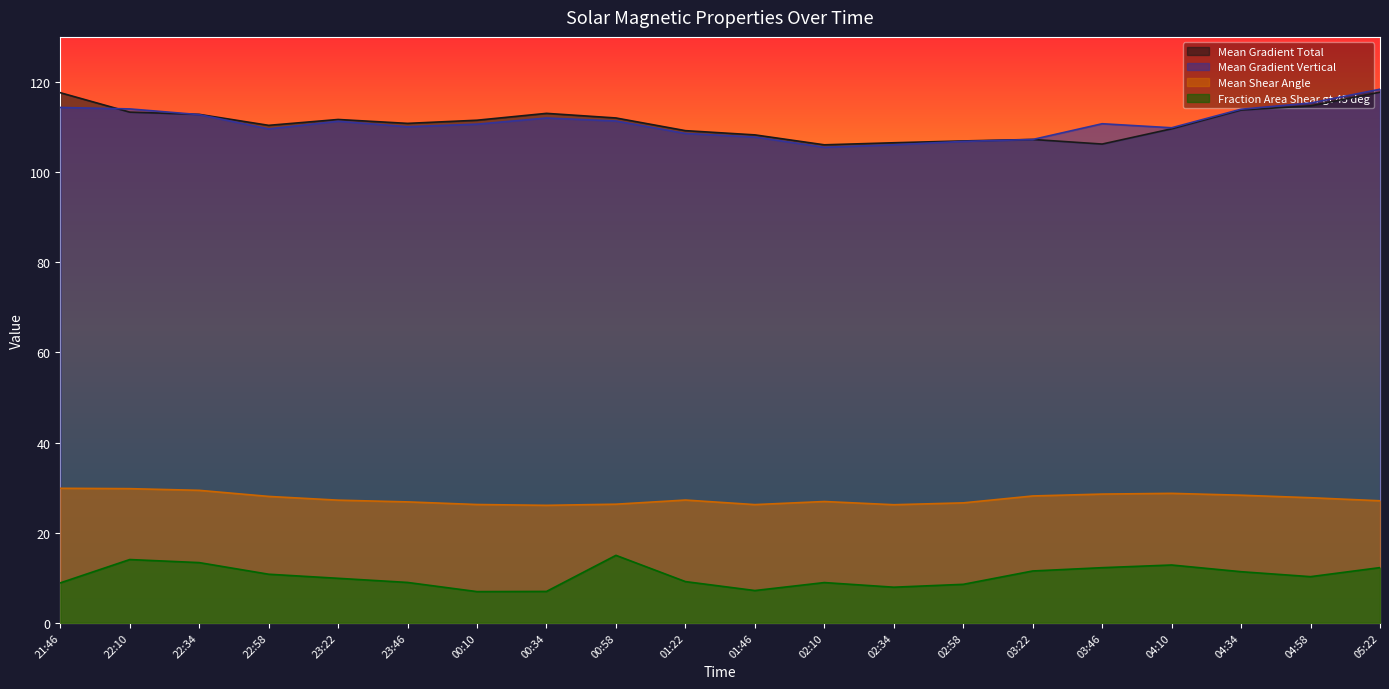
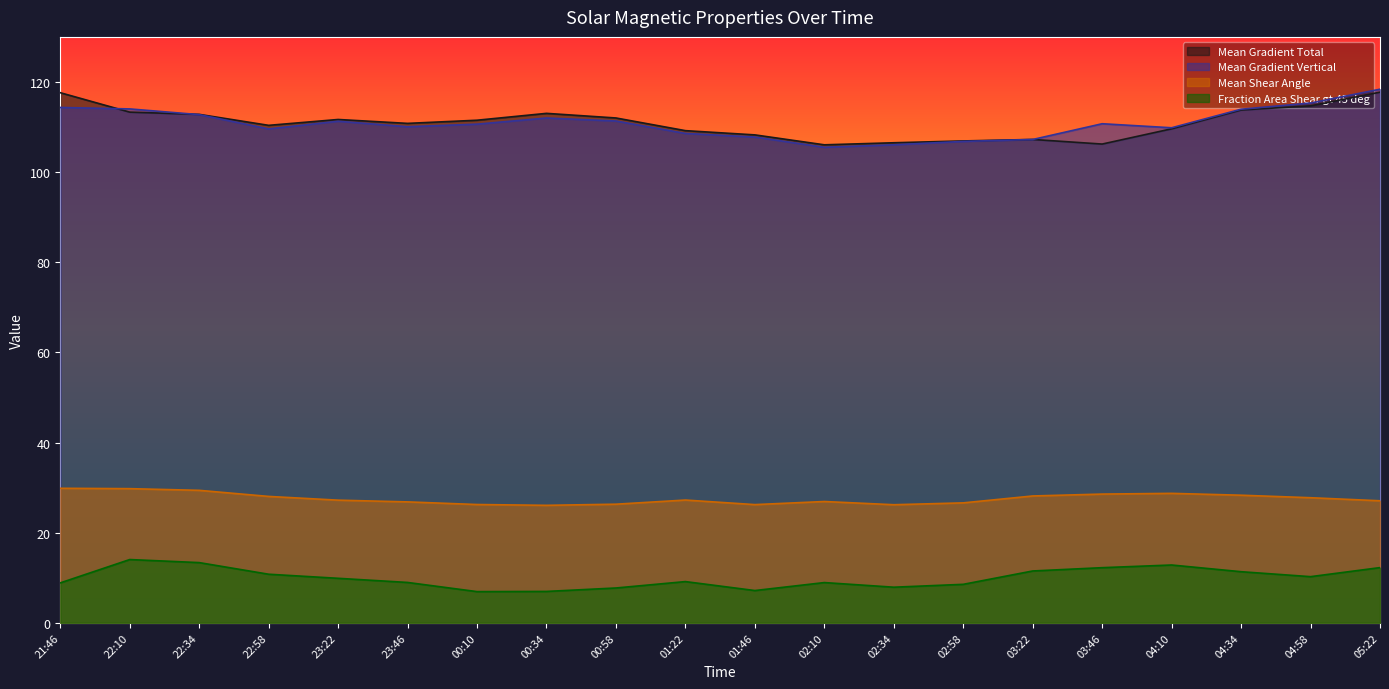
Fraction Area Shear gt 45 deg, 00:58: 15 -> 8
